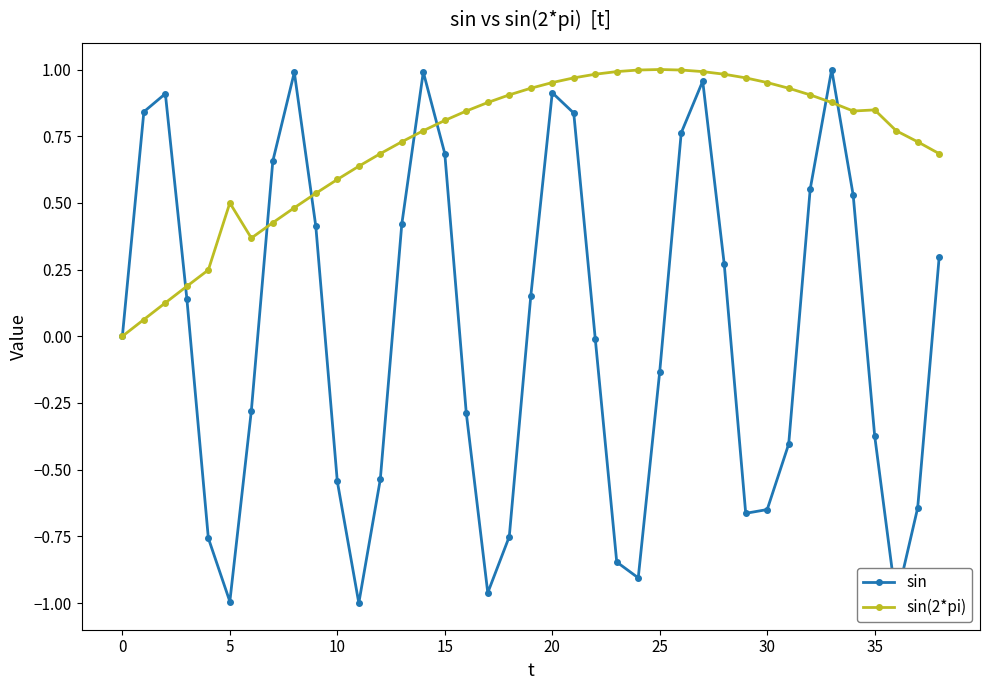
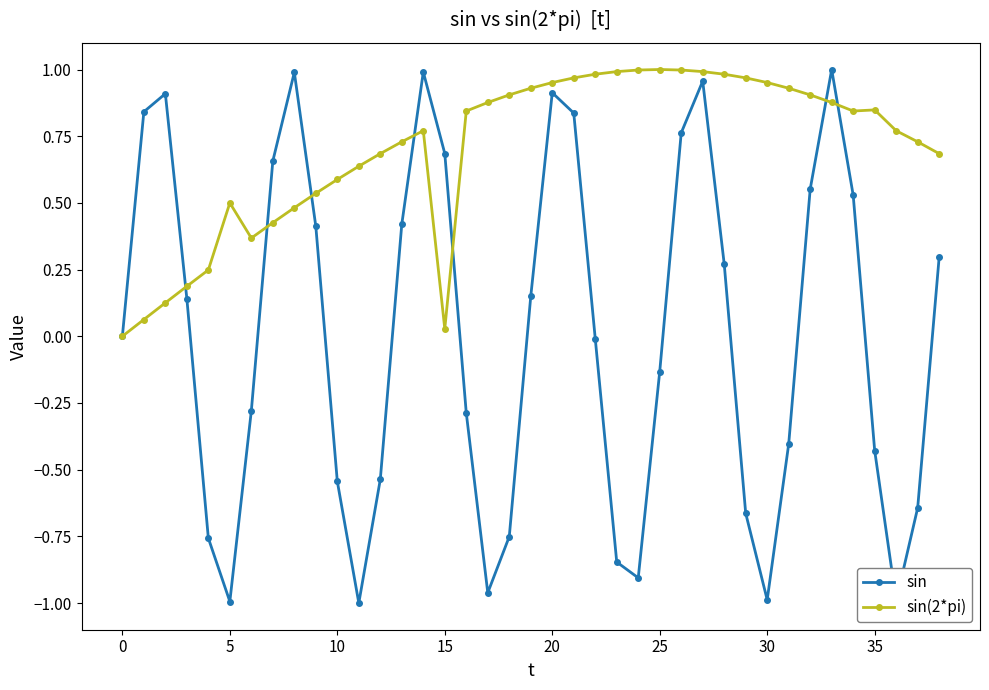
sin(2*pi), 15: 0.81 -> 0.03
sin, 30: -0.65 -> -0.99
sin, 35: -0.37 -> -0.43
